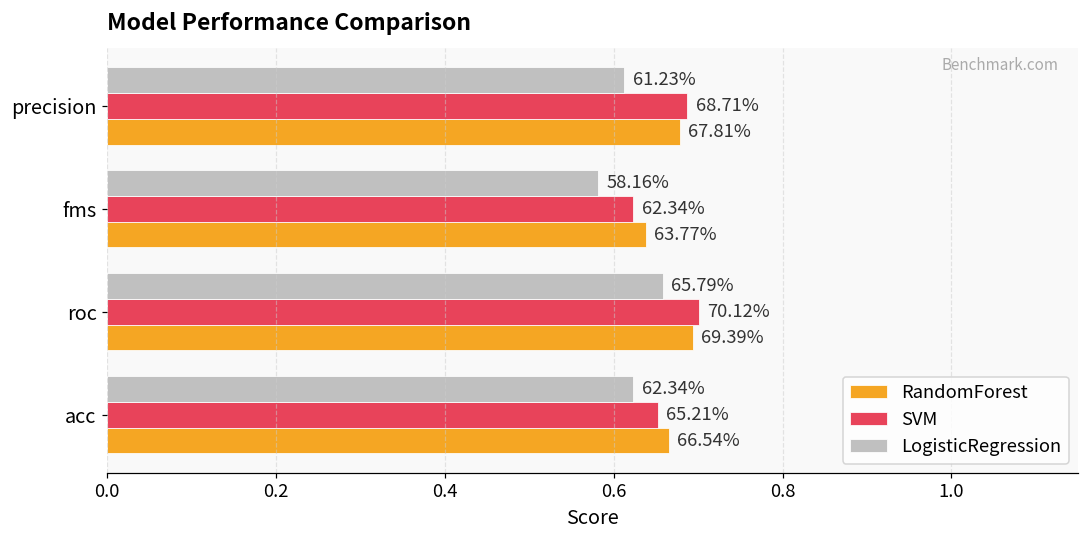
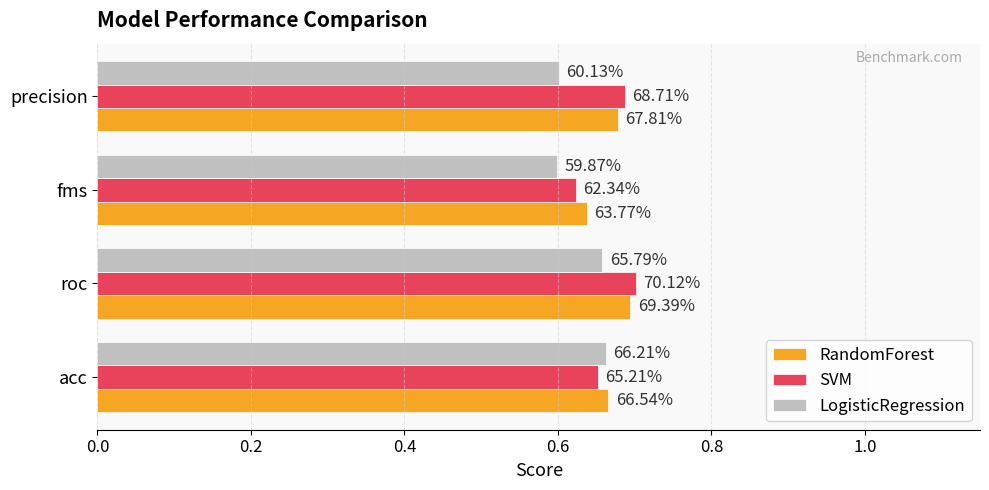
LogisticRegression, precision: 61.23% -> 60.13%
LogisticRegression, fms: 58.16% -> 59.87%
LogisticRegression, acc: 62.34% -> 66.21%
